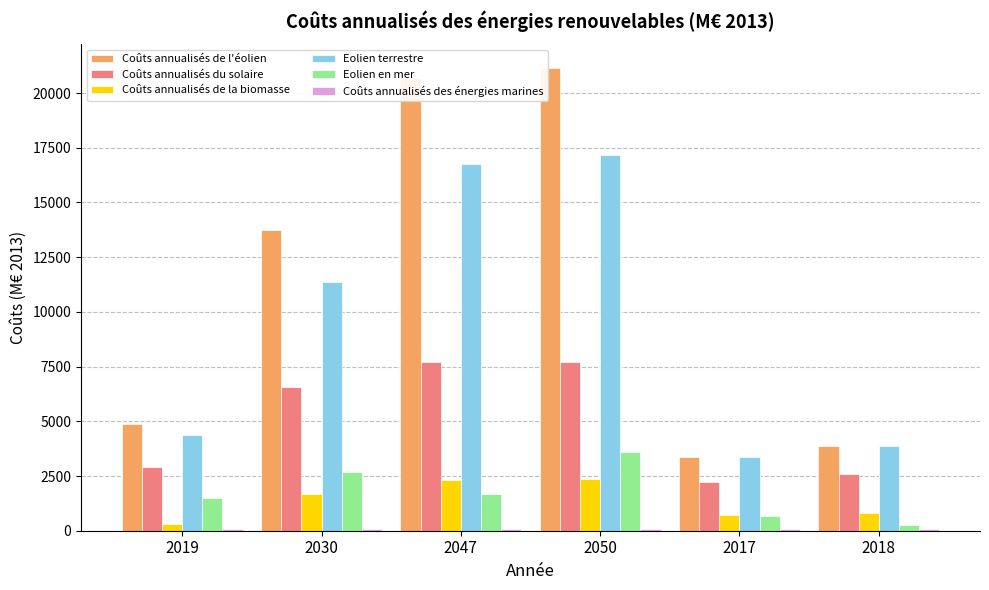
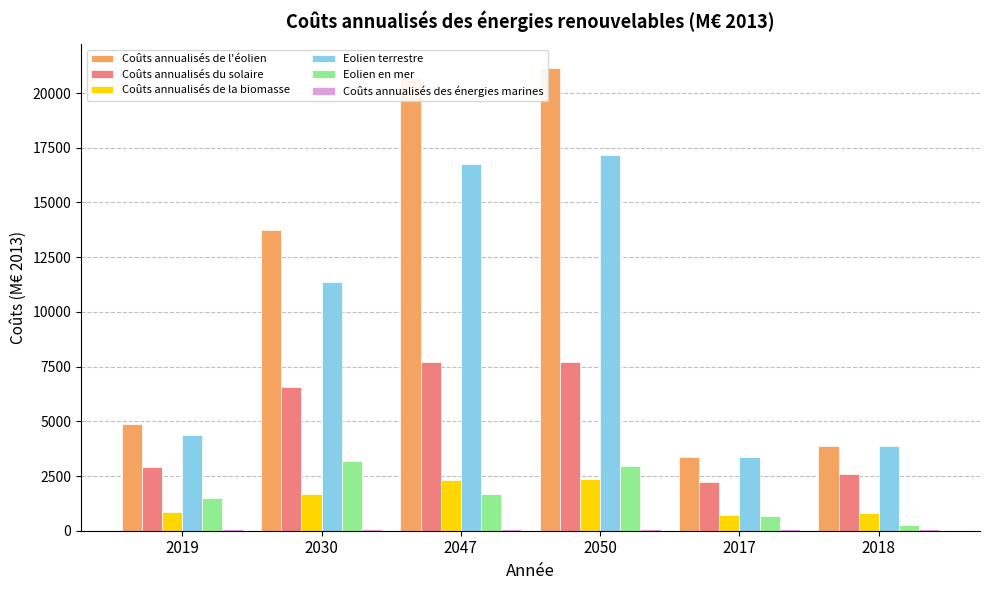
Coûts annualisés de la biomasse, 2019: 300 -> 900
Eolien en mer, 2030: 2700 -> 3200
Eolien en mer, 2050: 3600 -> 2900
